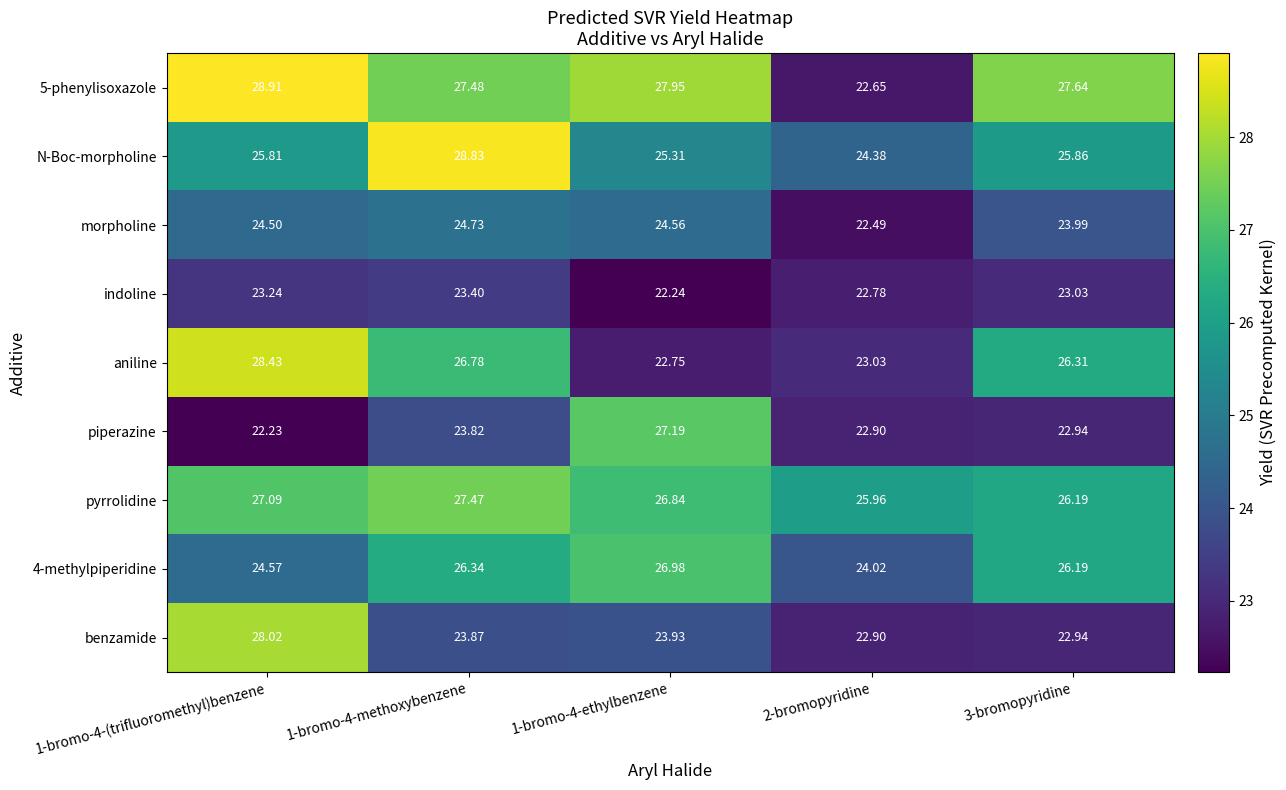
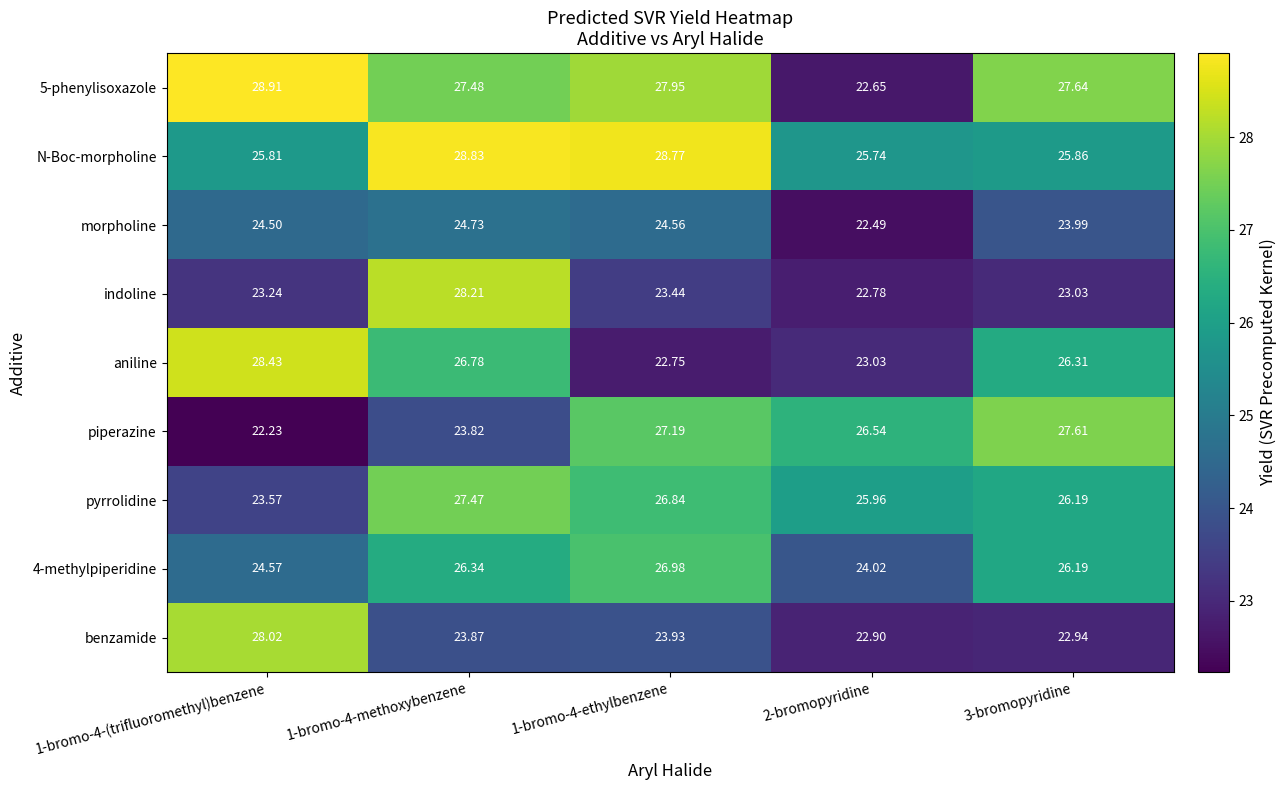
N-Boc-morpholine, 1-bromo-4-ethylbenzene: 25.31 -> 28.77
N-Boc-morpholine, 2-bromopyridine: 24.38 -> 25.74
indoline, 1-bromo-4-methoxybenzene: 23.40 -> 28.21
indoline, 1-bromo-4-ethylbenzene: 22.24 -> 23.44
piperazine, 2-bromopyridine: 22.90 -> 26.54
piperazine, 3-bromopyridine: 22.94 -> 27.61
pyrrolidine, 1-bromo-4-(trifluoromethyl)benzene: 27.09 -> 23.57
